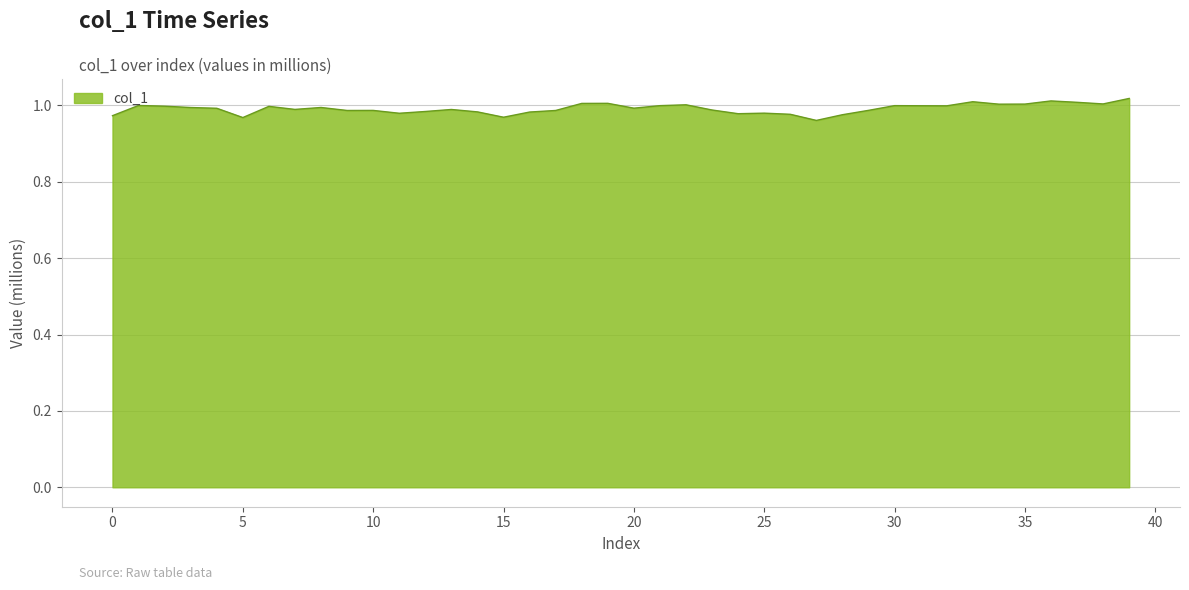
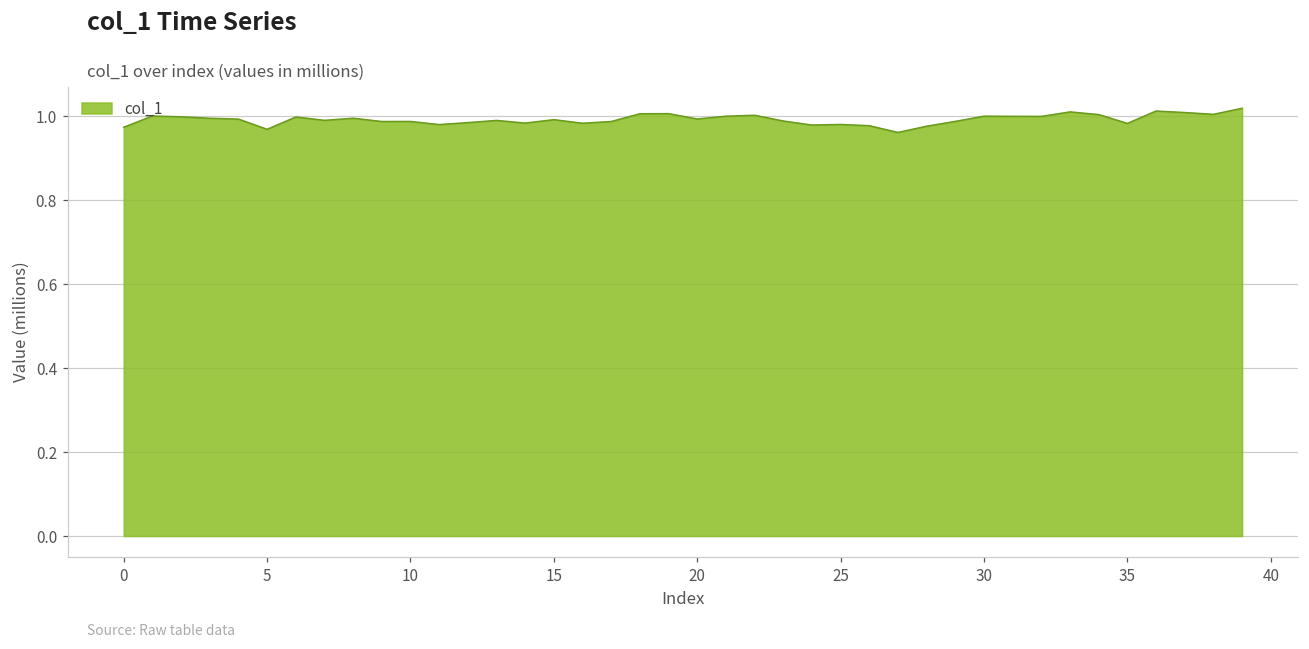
15: 0.97 -> 0.99
35: 1.00 -> 0.98
